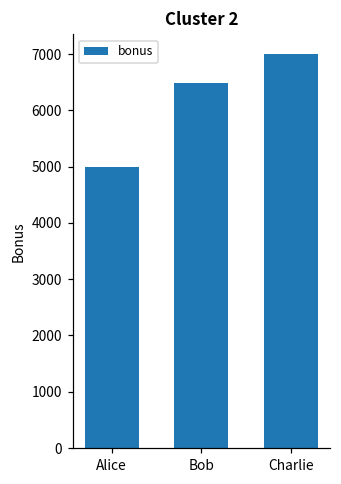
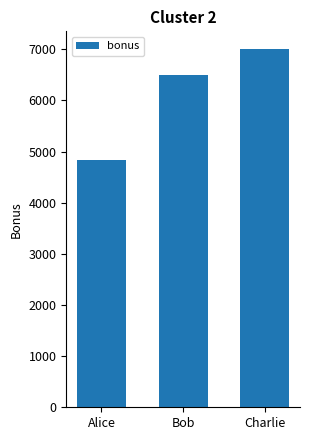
Alice: 5000 -> 4800
